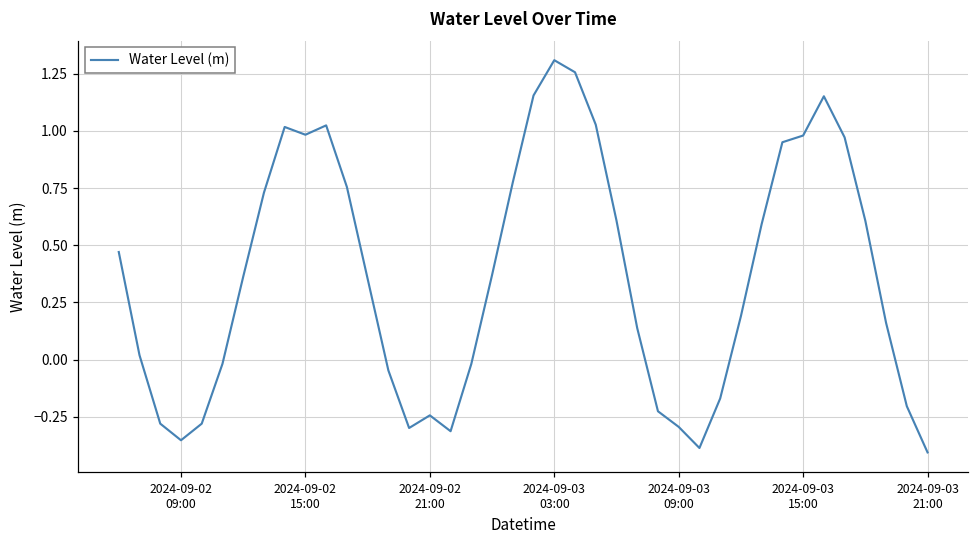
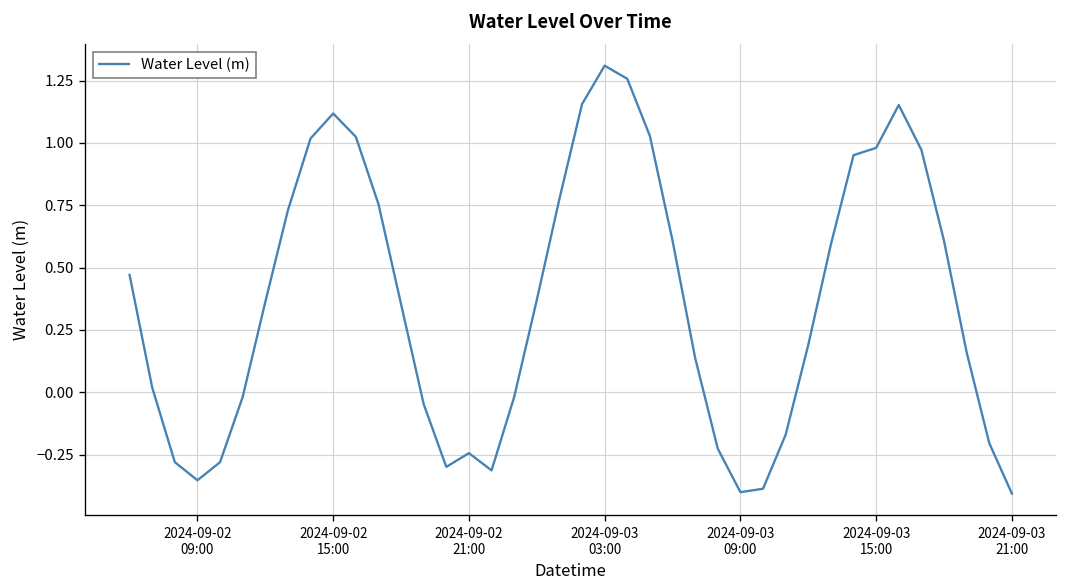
2024-09-02 15:00: 0.98 -> 1.12
2024-09-03 09:00: -0.29 -> -0.40
